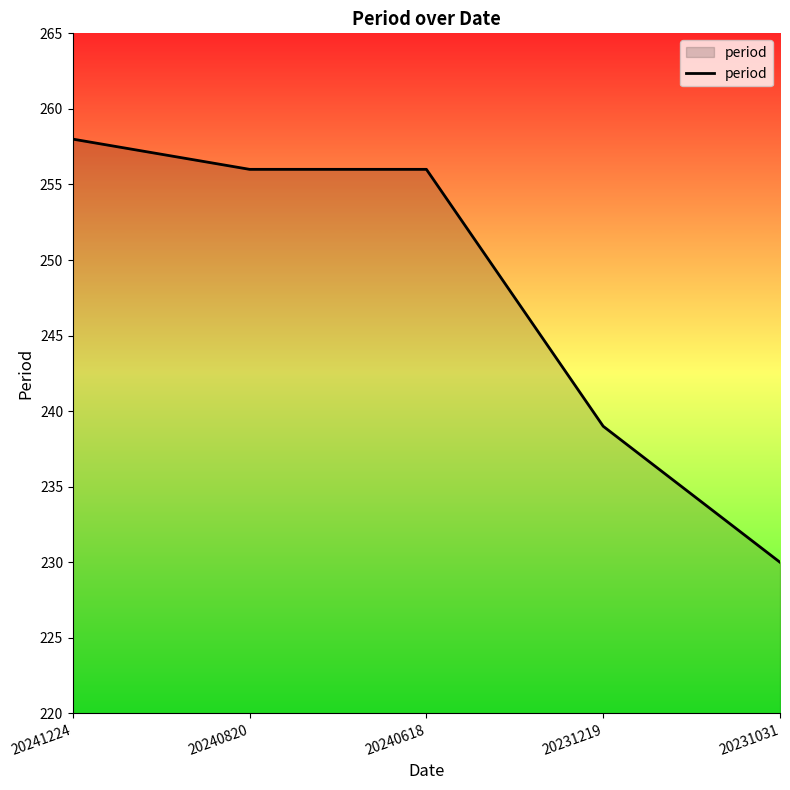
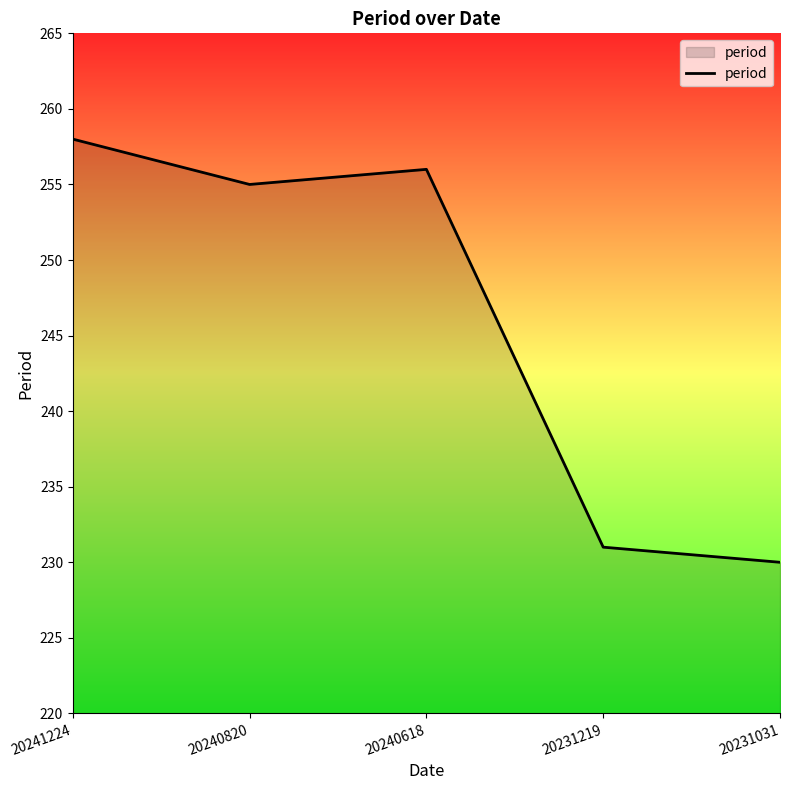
20240820: 256 -> 255
20231219: 239 -> 231
